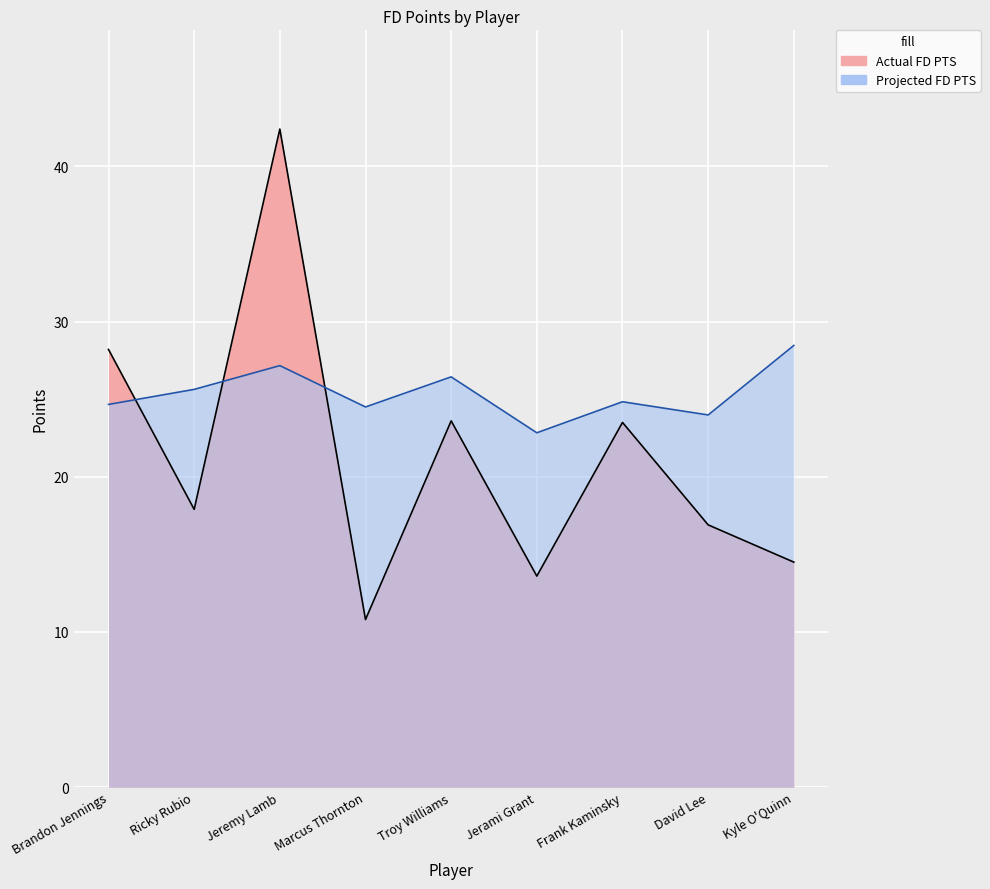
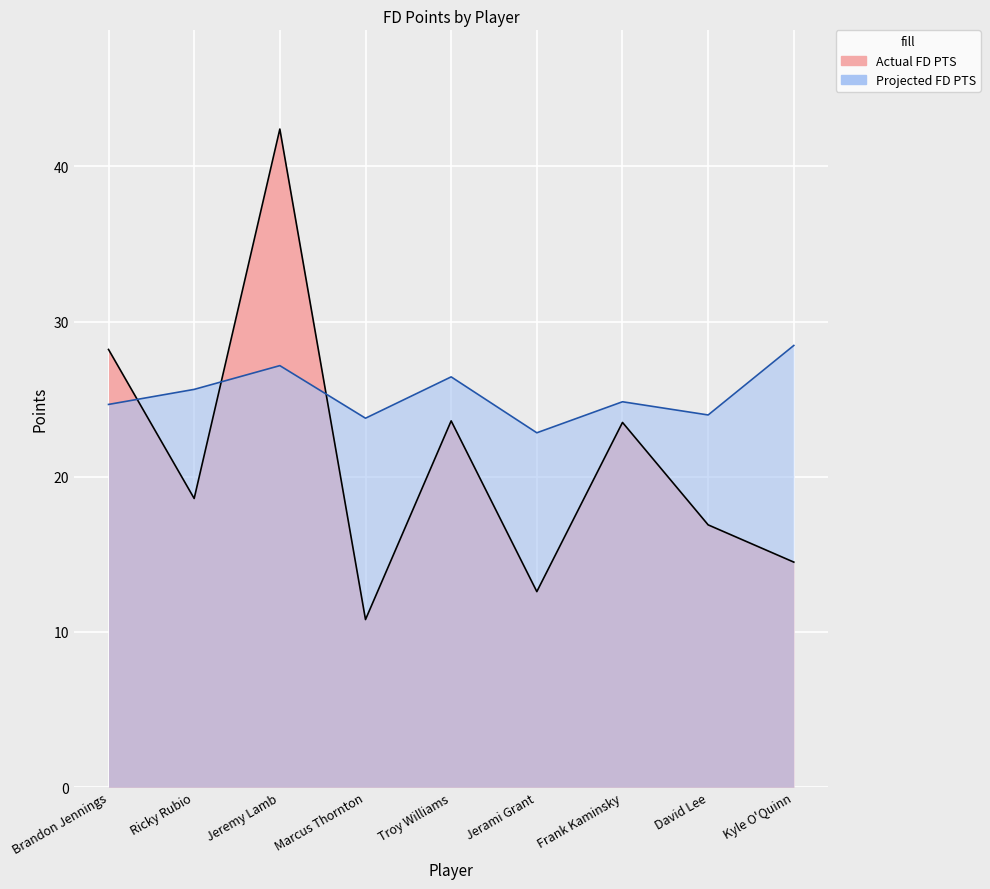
Actual FD PTS, Ricky Rubio: 17.9 -> 18.6
Projected FD PTS, Marcus Thornton: 24.5 -> 23.8
Actual FD PTS, Jerami Grant: 13.6 -> 12.6
